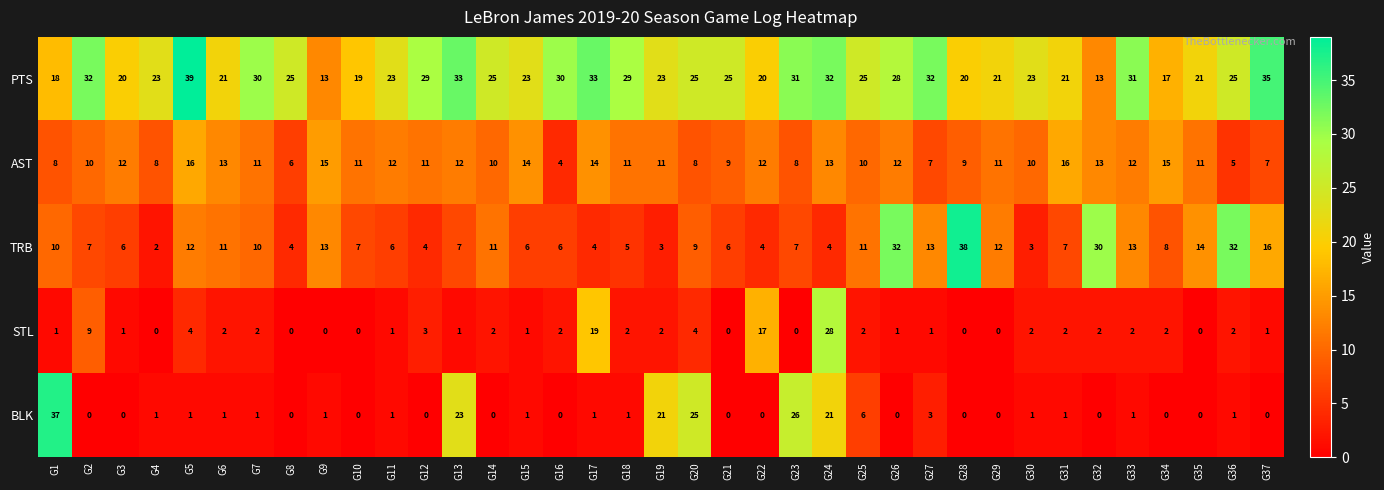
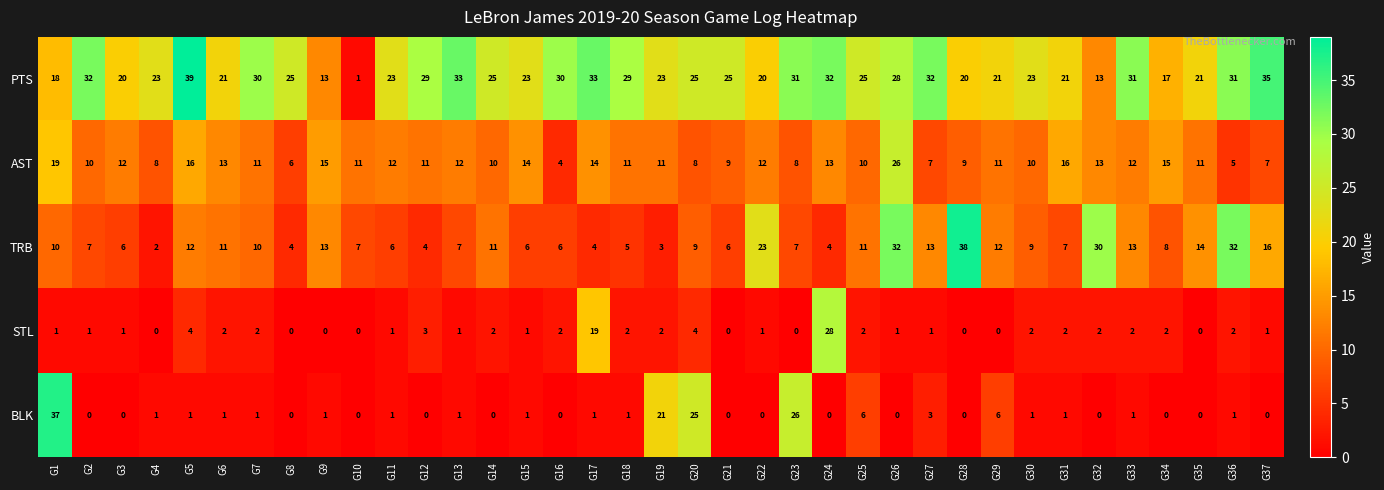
PTS, G10: 19 -> 1
PTS, G36: 25 -> 31
AST, G1: 8 -> 19
AST, G26: 12 -> 26
TRB, G22: 4 -> 23
TRB, G30: 3 -> 9
STL, G2: 9 -> 1
STL, G22: 17 -> 1
BLK, G13: 23 -> 1
BLK, G24: 21 -> 0
BLK, G29: 0 -> 6
